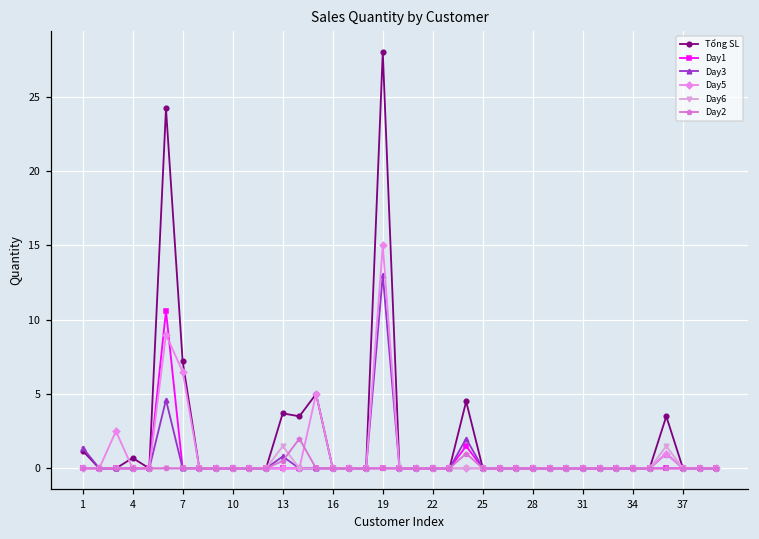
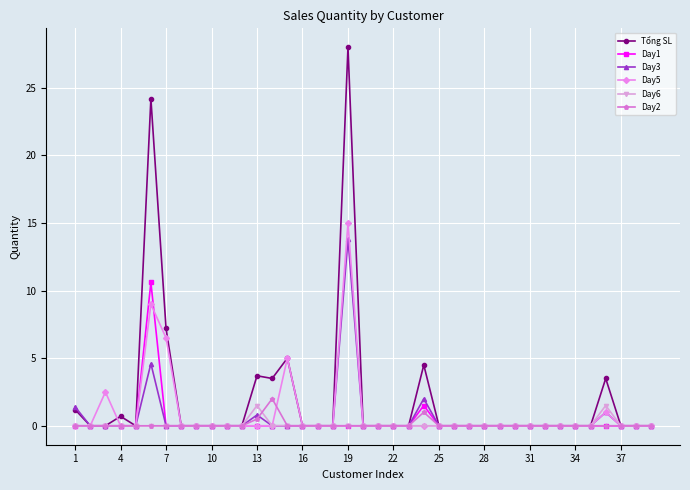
Day3, 19: 13.0 -> 13.8
